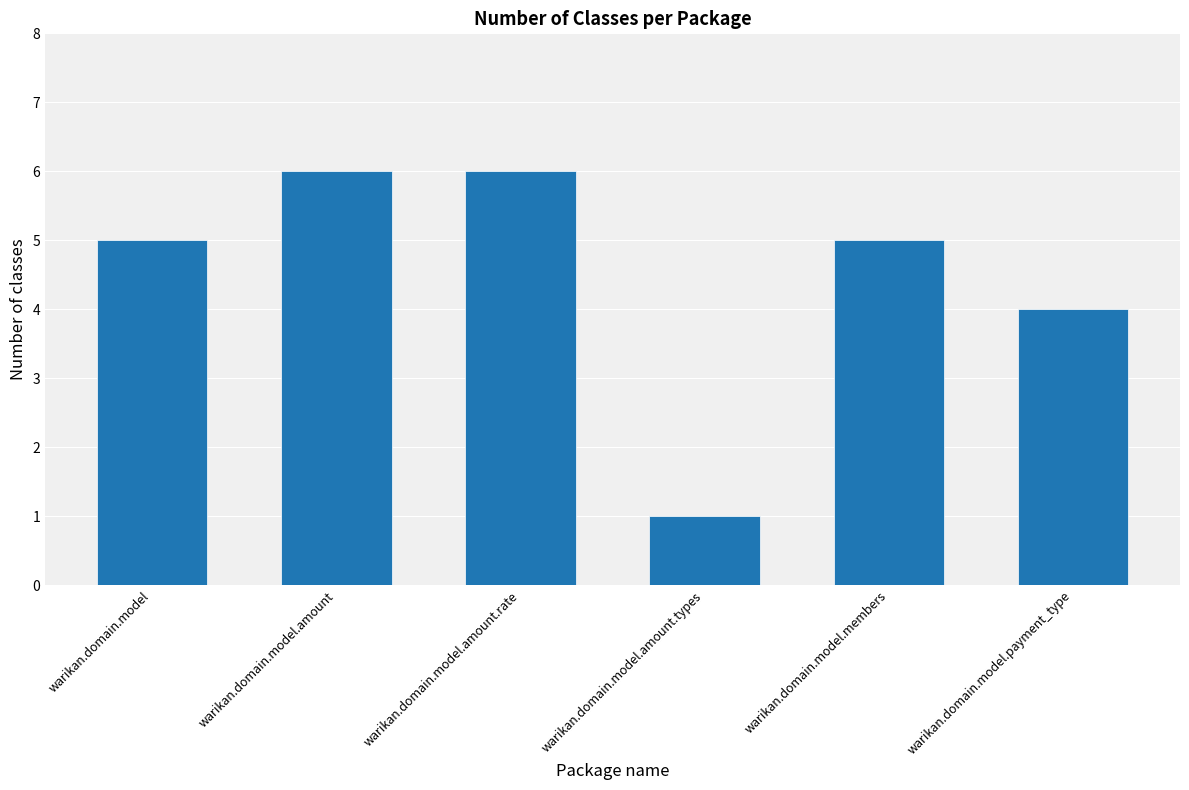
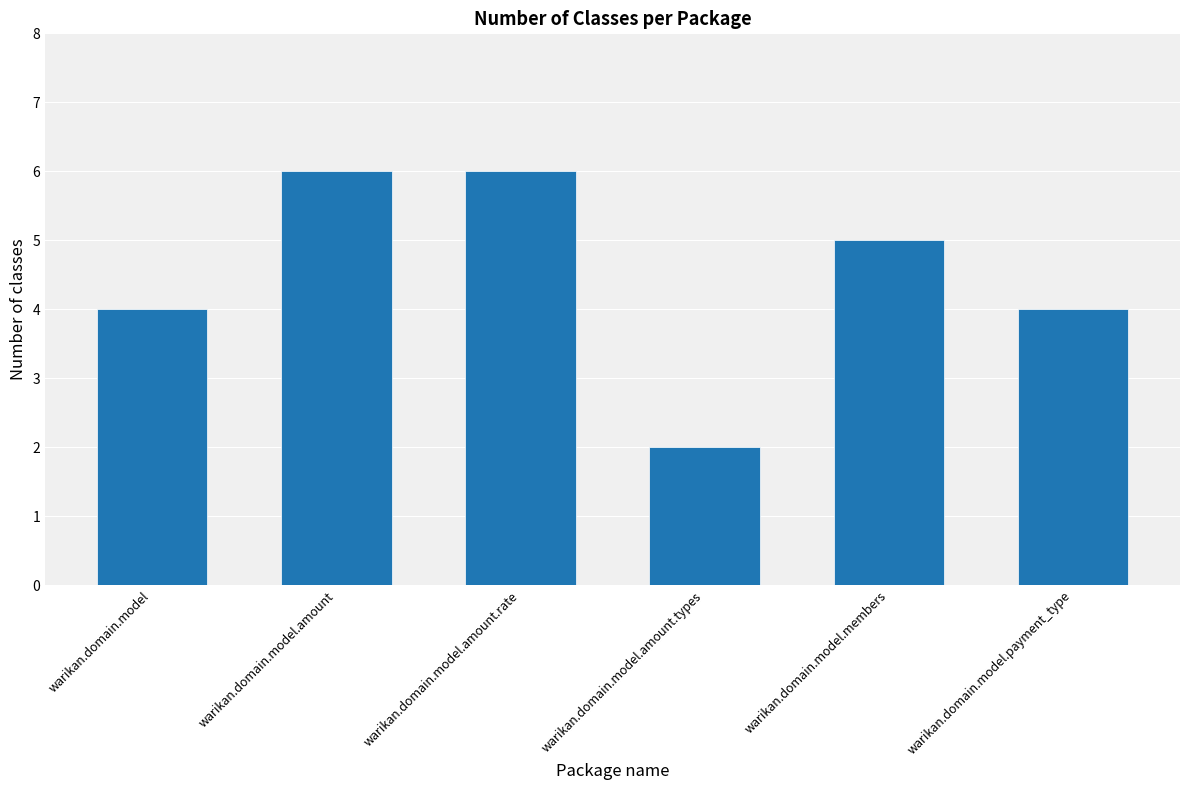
warikan.domain.model: 5 -> 4
warikan.domain.model.amount.types: 1 -> 2
